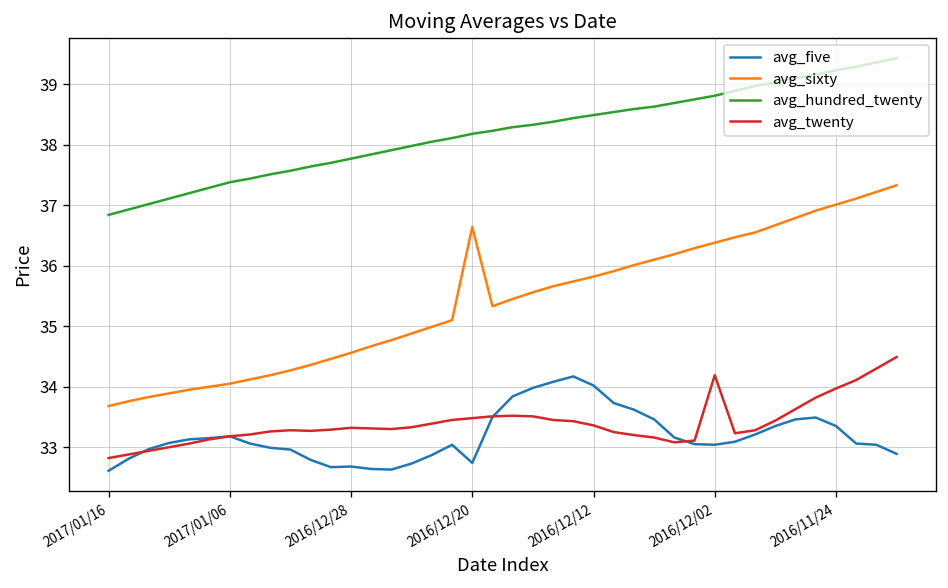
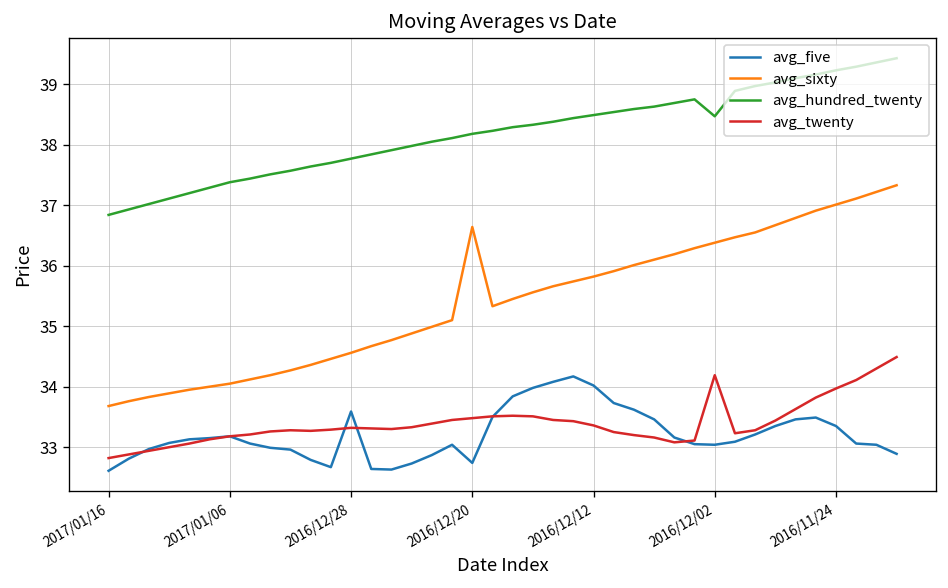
avg_five, 2016/12/28: 32.7 -> 33.6
avg_hundred_twenty, 2016/12/02: 38.8 -> 38.5
